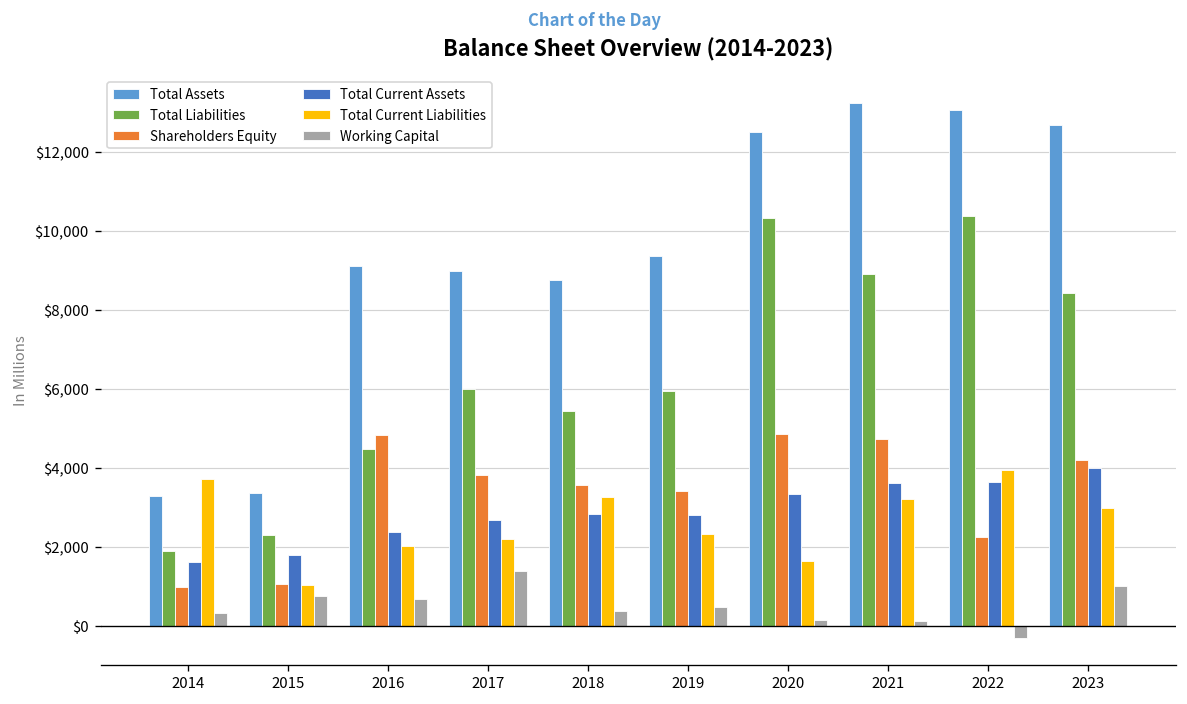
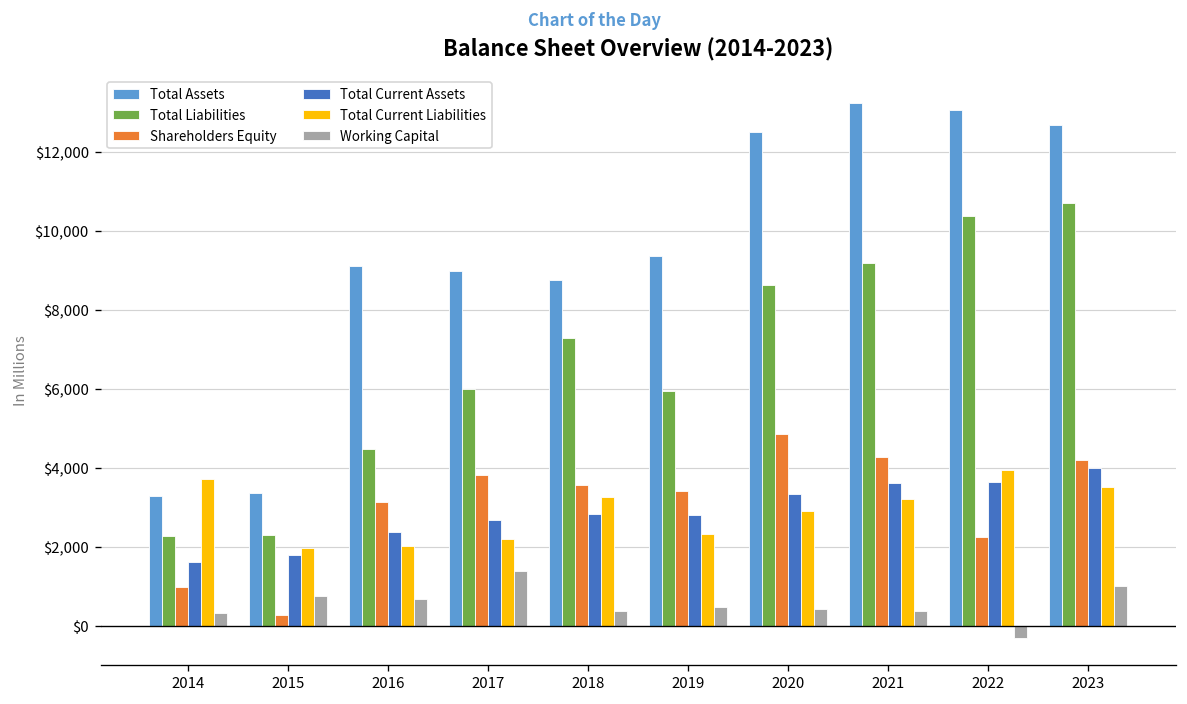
Total Liabilities, 2014: $1,900 -> $2,300
Shareholders Equity, 2015: $1,100 -> $300
Total Current Liabilities, 2015: $1,000 -> $2,000
Shareholders Equity, 2016: $4,800 -> $3,100
Total Liabilities, 2018: $5,500 -> $7,300
Total Liabilities, 2020: $10,300 -> $8,600
Total Current Liabilities, 2020: $1,700 -> $2,900
Working Capital, 2020: $100 -> $400
Total Liabilities, 2021: $8,900 -> $9,200
Shareholders Equity, 2021: $4,700 -> $4,300
Working Capital, 2021: $100 -> $400
Total Liabilities, 2023: $8,400 -> $10,700
Total Current Liabilities, 2023: $3,000 -> $3,500
